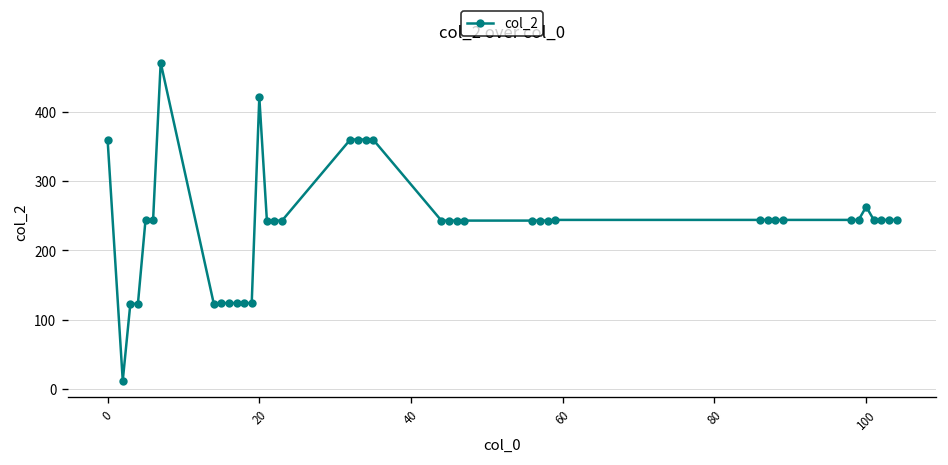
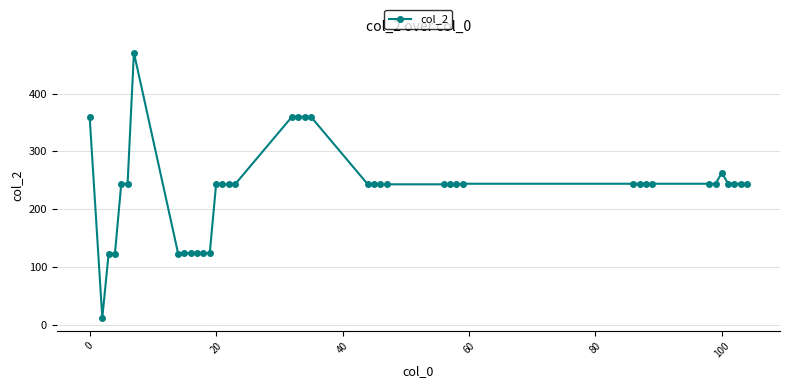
20: 420 -> 240
